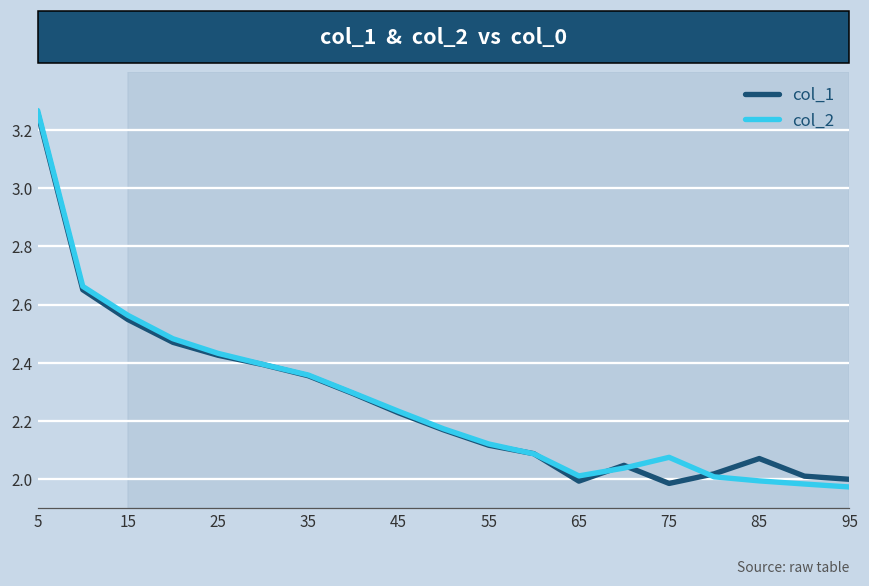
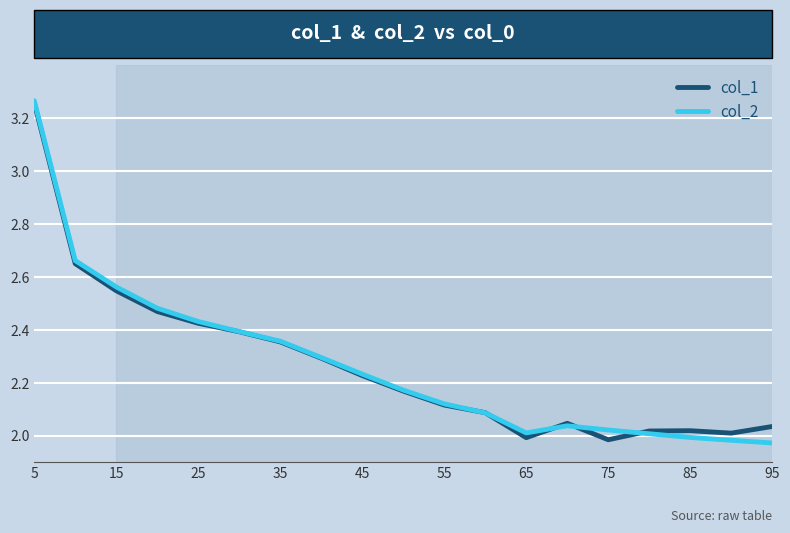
col_2, 75: 2.08 -> 2.02
col_1, 85: 2.07 -> 2.02
col_1, 95: 2.00 -> 2.04
